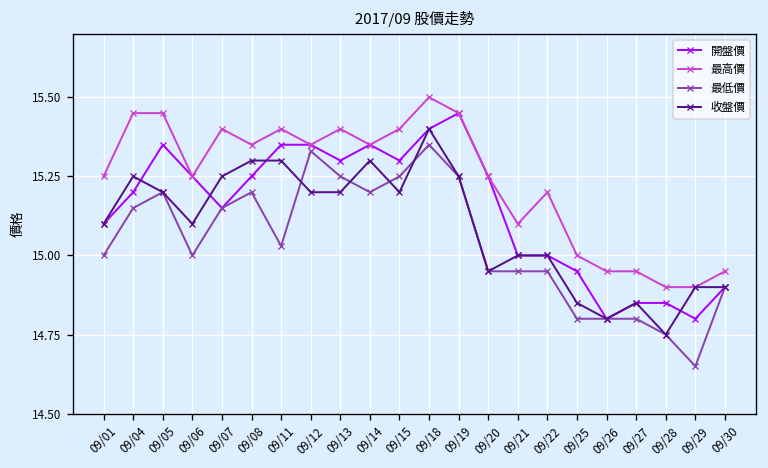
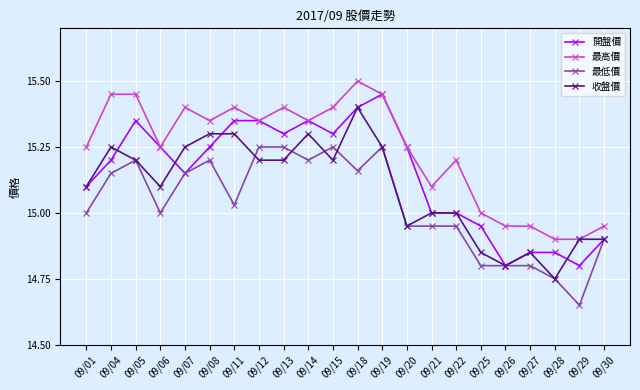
最低價, 09/12: 15.33 -> 15.25
最低價, 09/18: 15.35 -> 15.16
